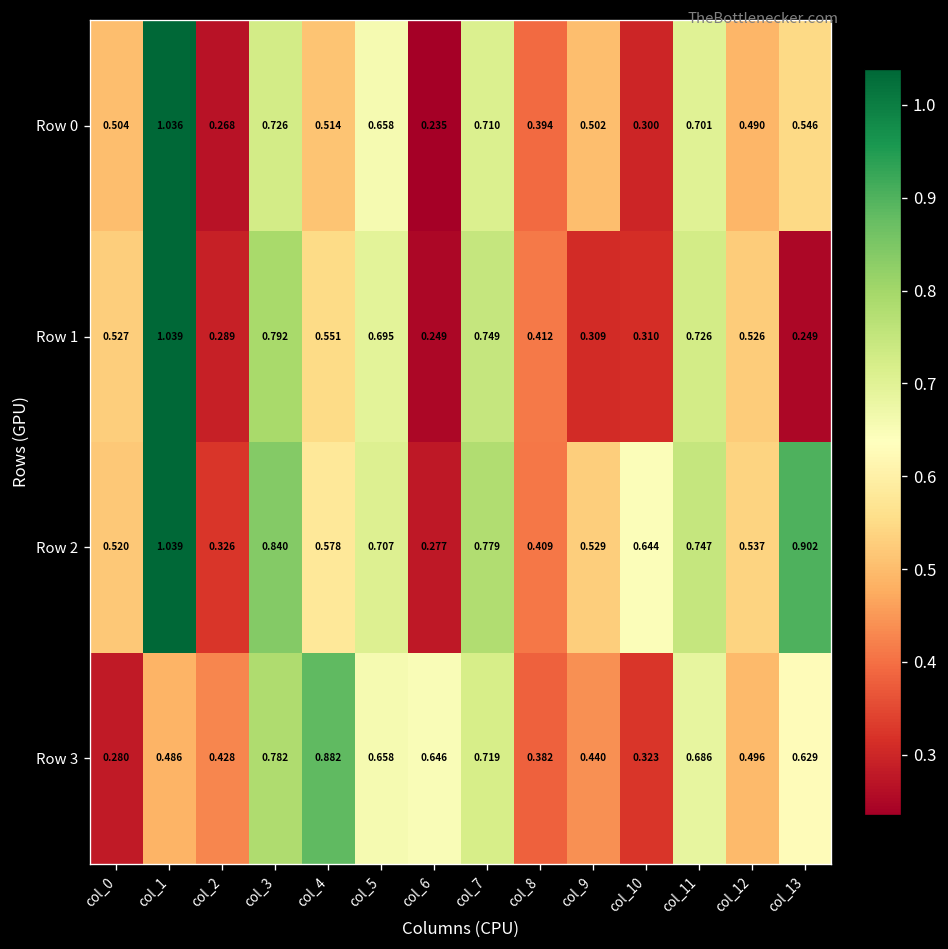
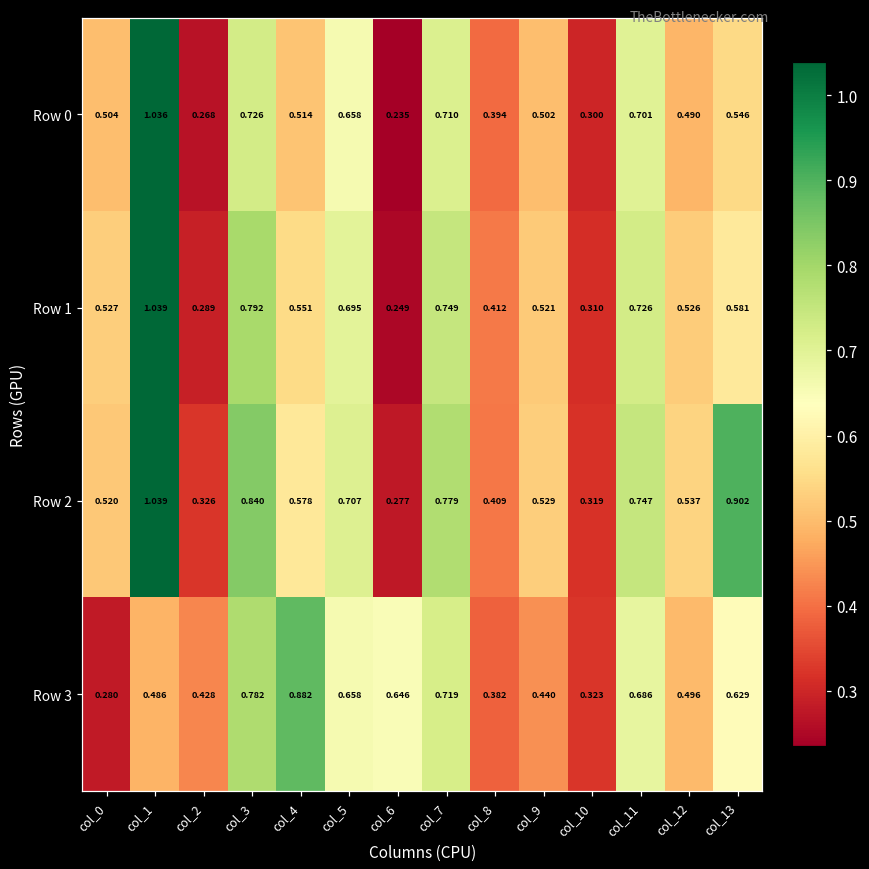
Row 1, col_9: 0.309 -> 0.521
Row 1, col_13: 0.249 -> 0.581
Row 2, col_10: 0.644 -> 0.319
